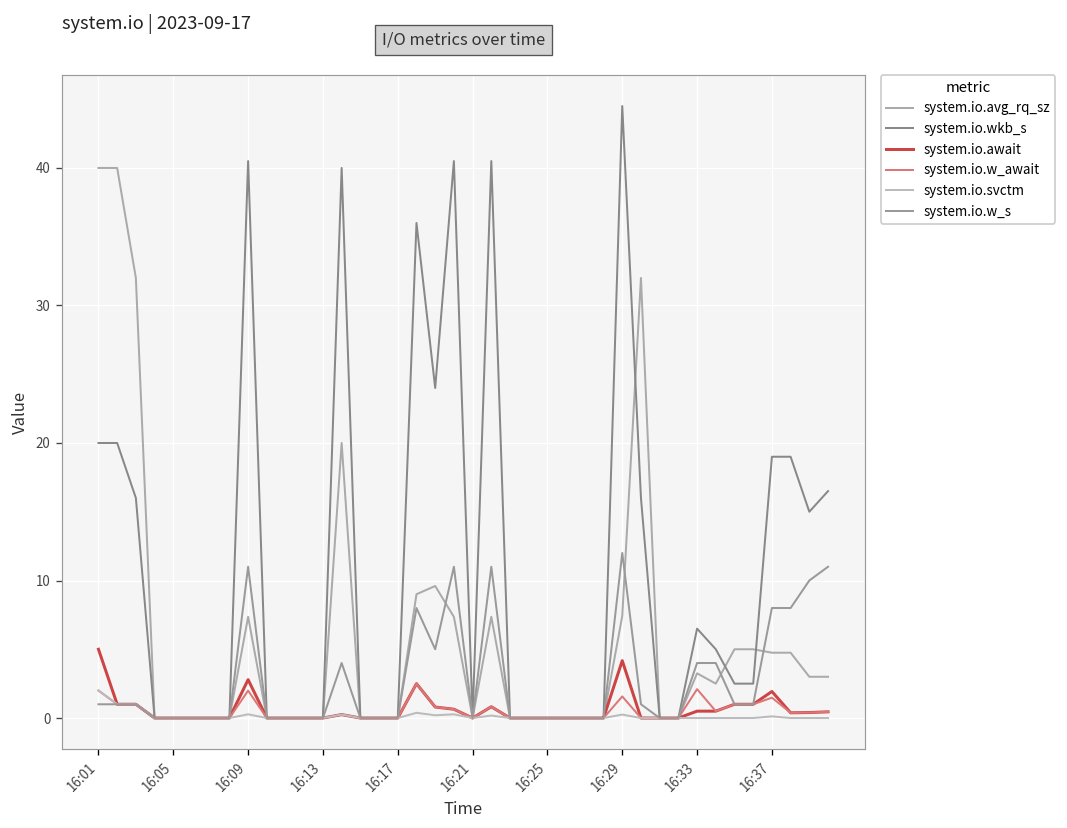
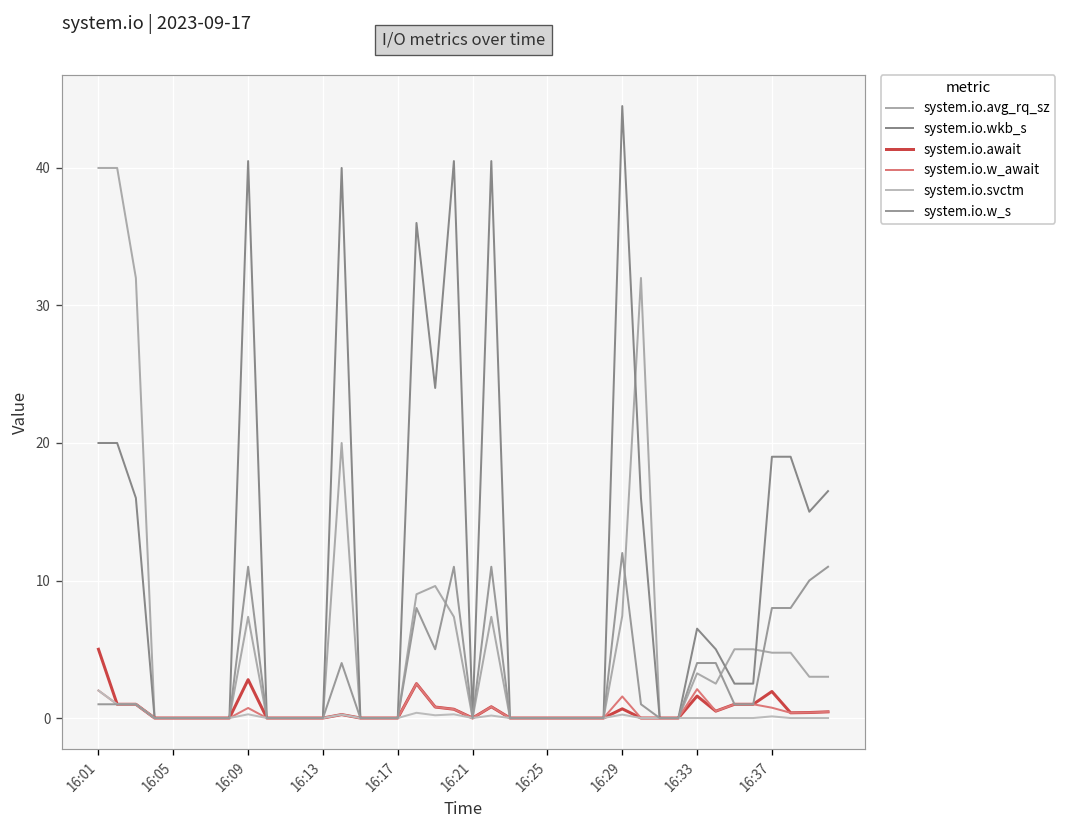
system.io.w_await, 16:09: 2.0 -> 0.7
system.io.await, 16:29: 4.2 -> 0.7
system.io.await, 16:33: 0.5 -> 1.6
system.io.w_await, 16:37: 1.5 -> 0.8
